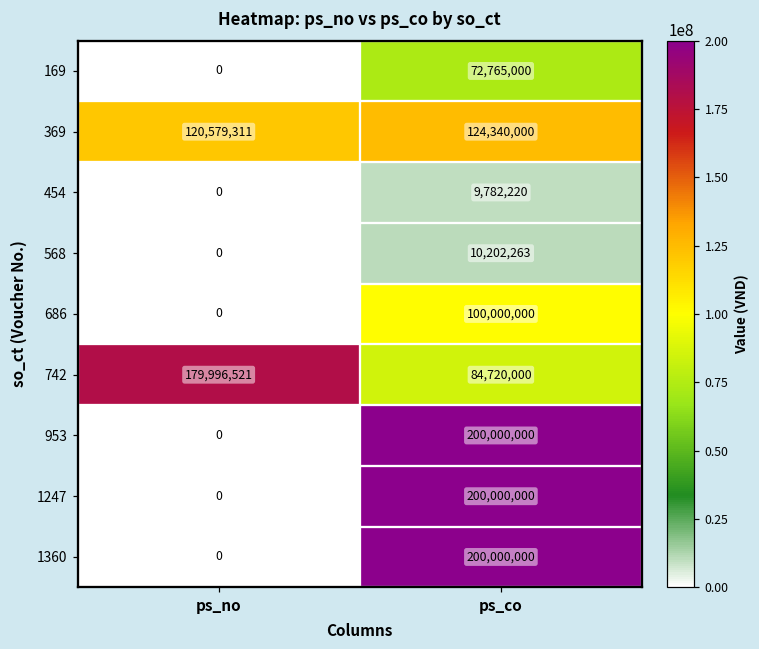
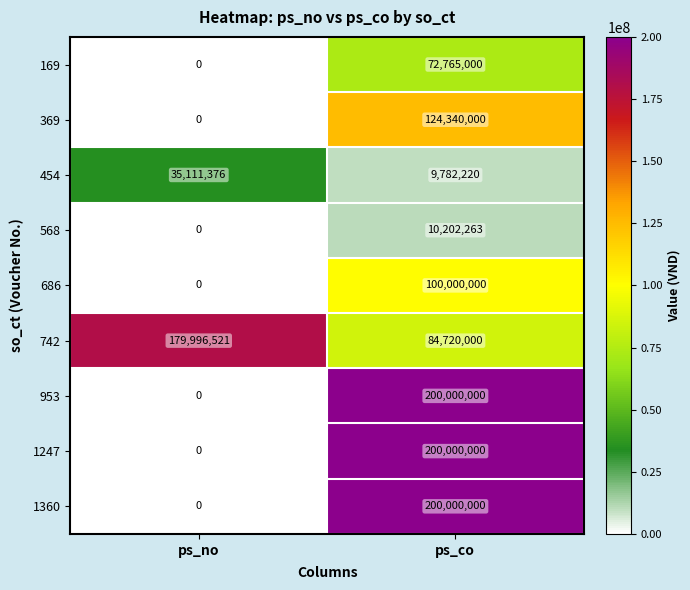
369, ps_no: 120,579,311 -> 0
454, ps_no: 0 -> 35,111,376
